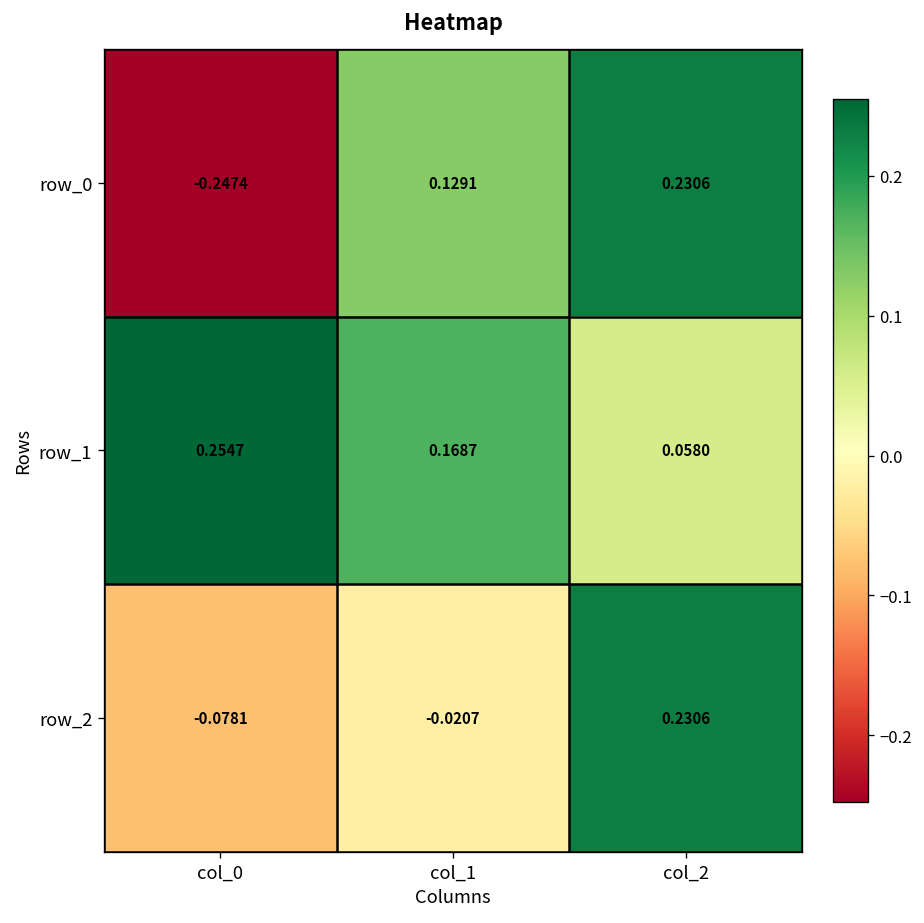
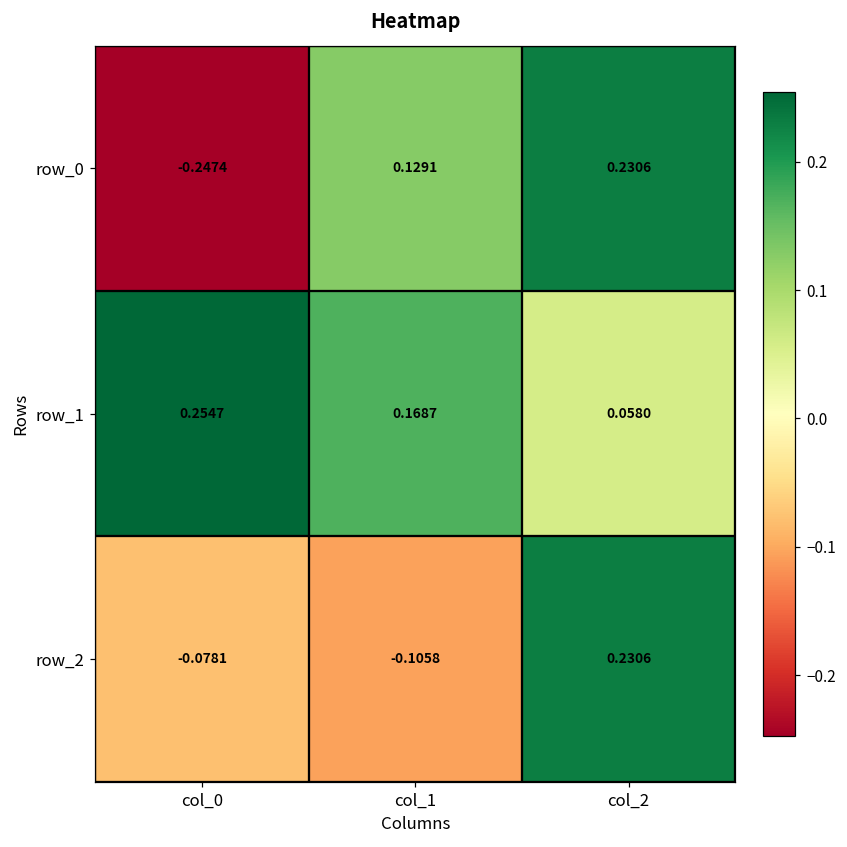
row_2, col_1: -0.0207 -> -0.1058
